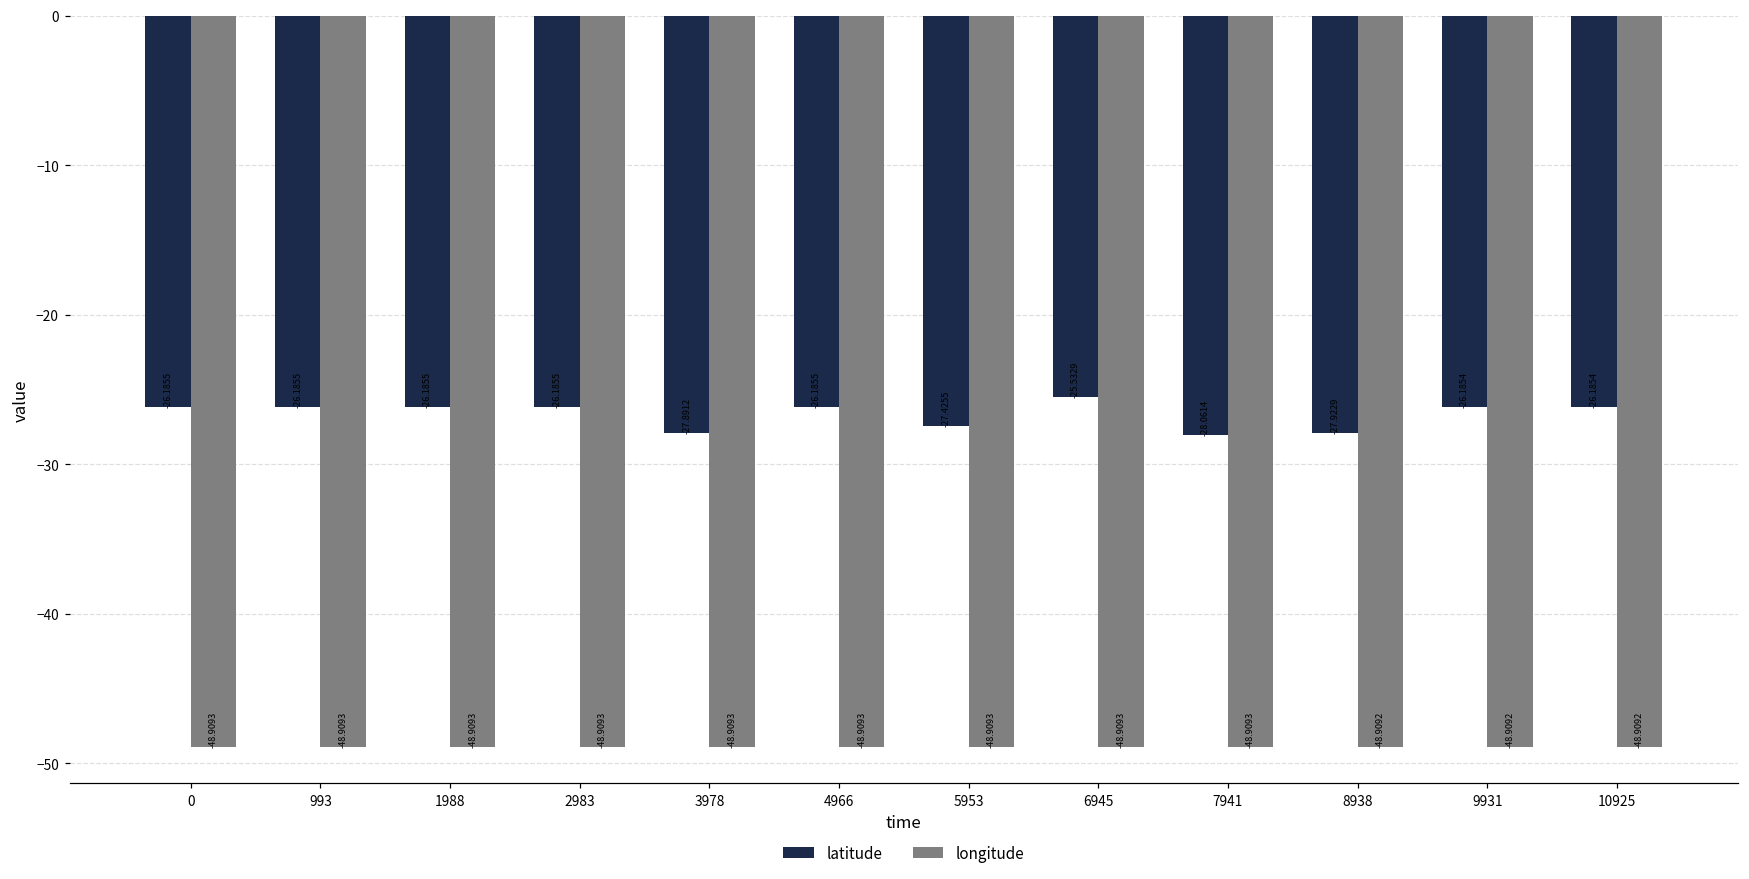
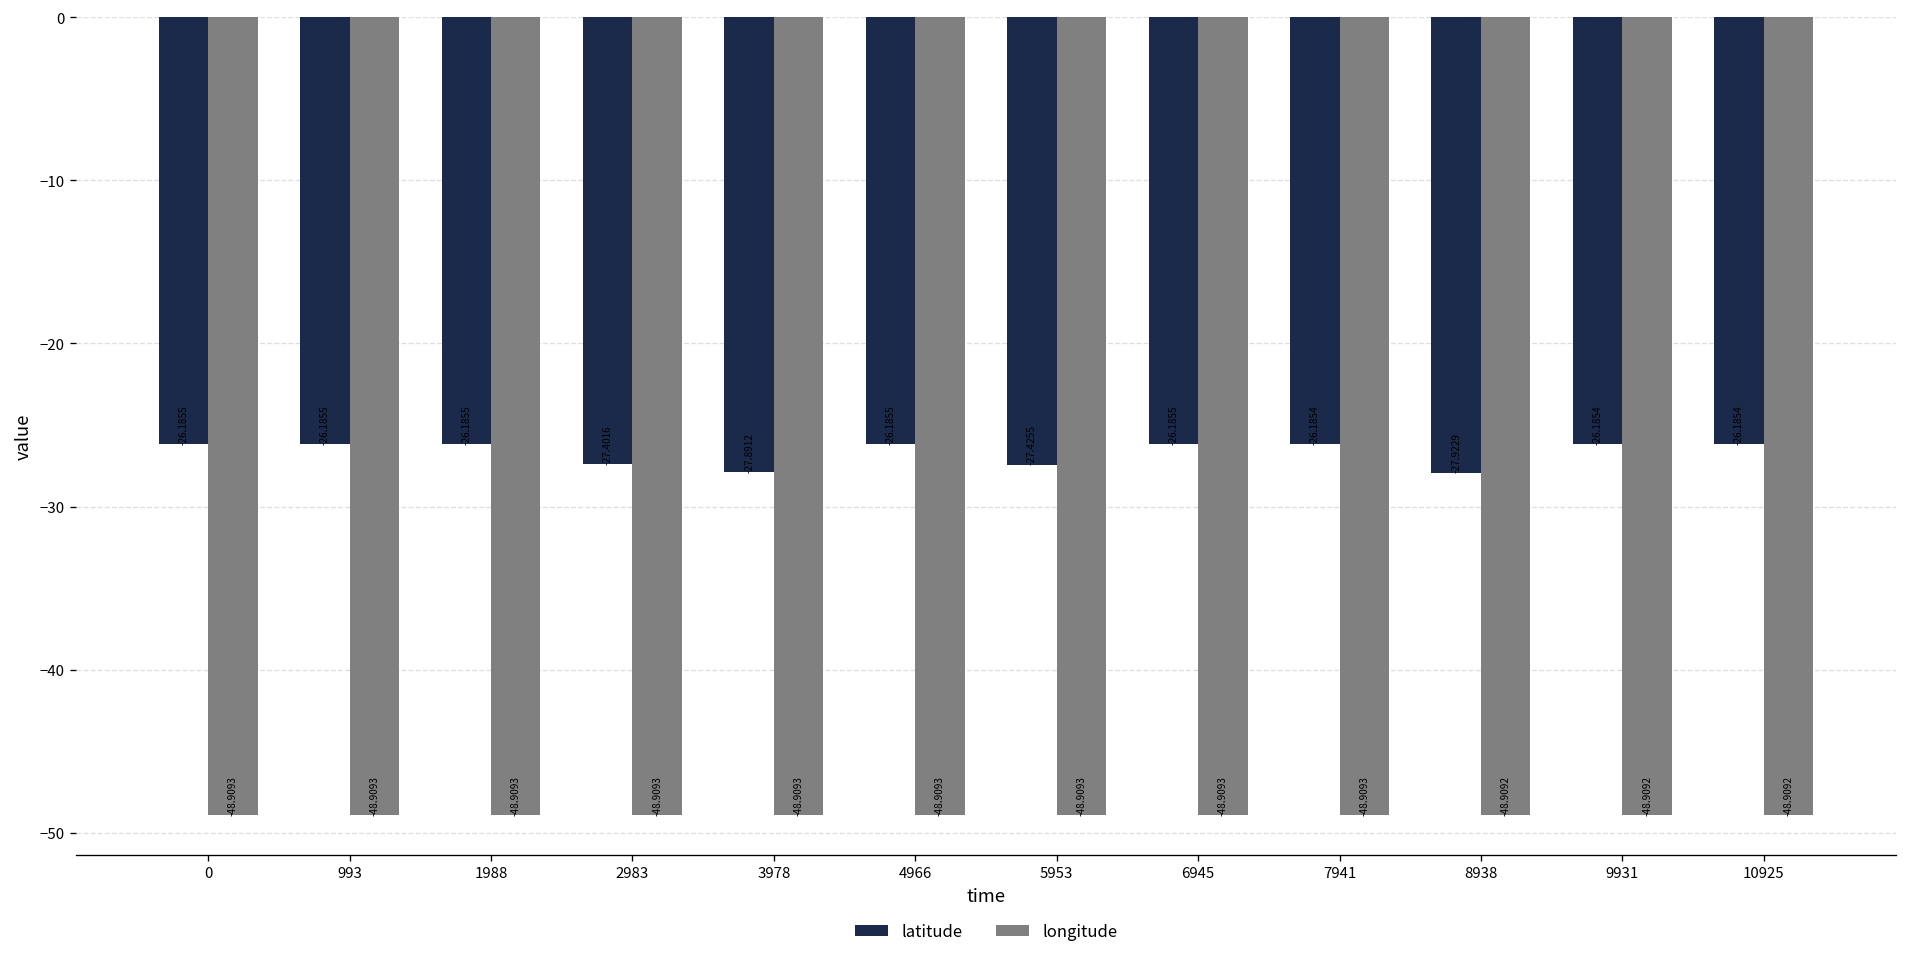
latitude, 2983: -26.1855 -> -27.4016
latitude, 6945: -25.5329 -> -26.1855
latitude, 7941: -28.0614 -> -26.1854
